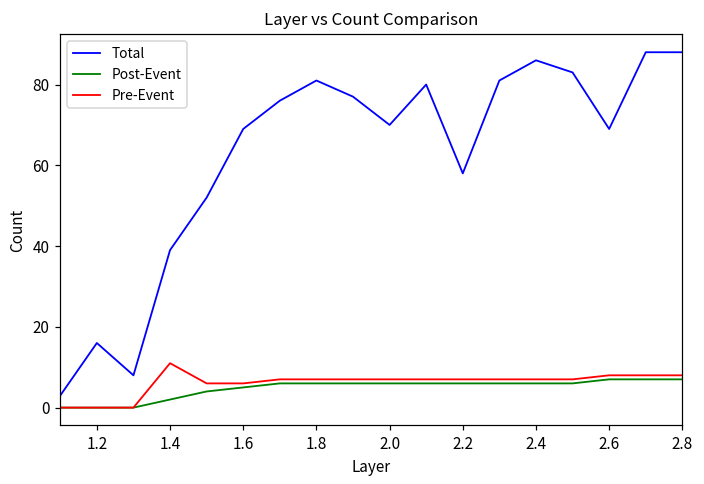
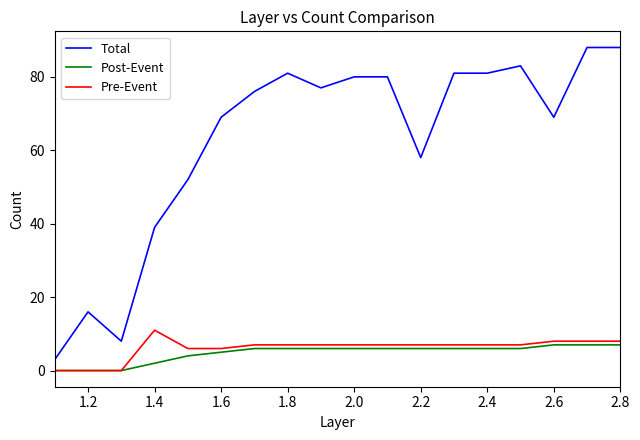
Total, 2.0: 70 -> 80
Total, 2.4: 86 -> 81
